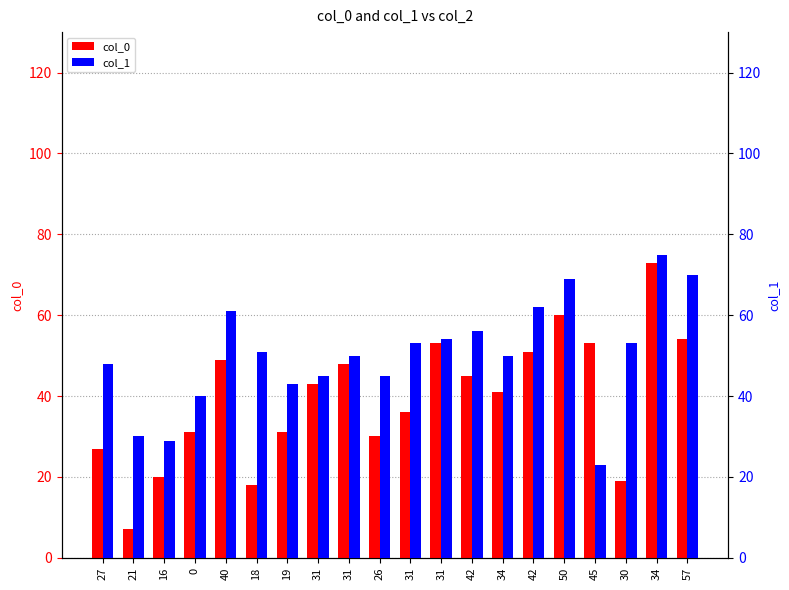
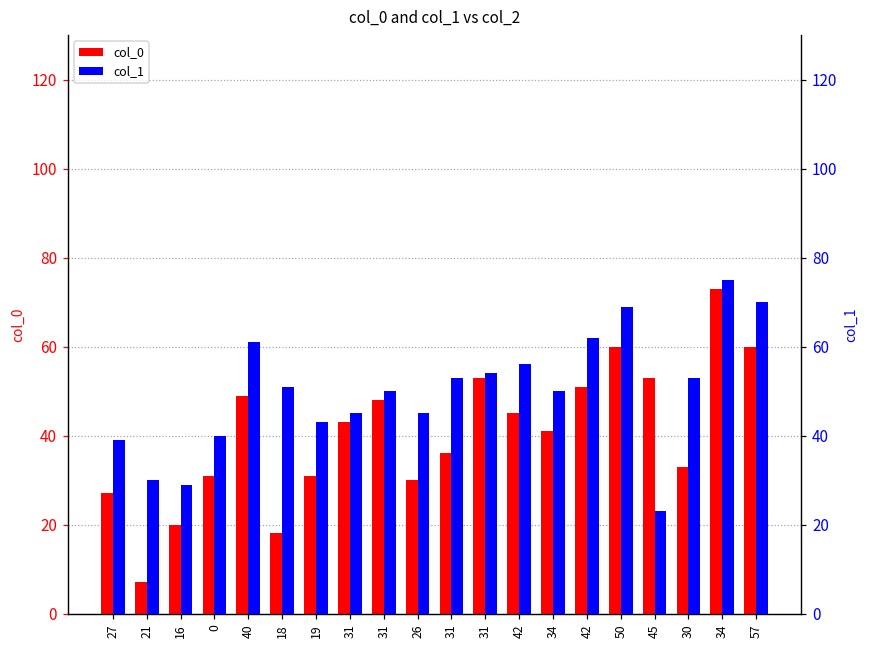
col_0, 30: 19 -> 33
col_0, 57: 54 -> 60
col_1, 27: 48 -> 39
